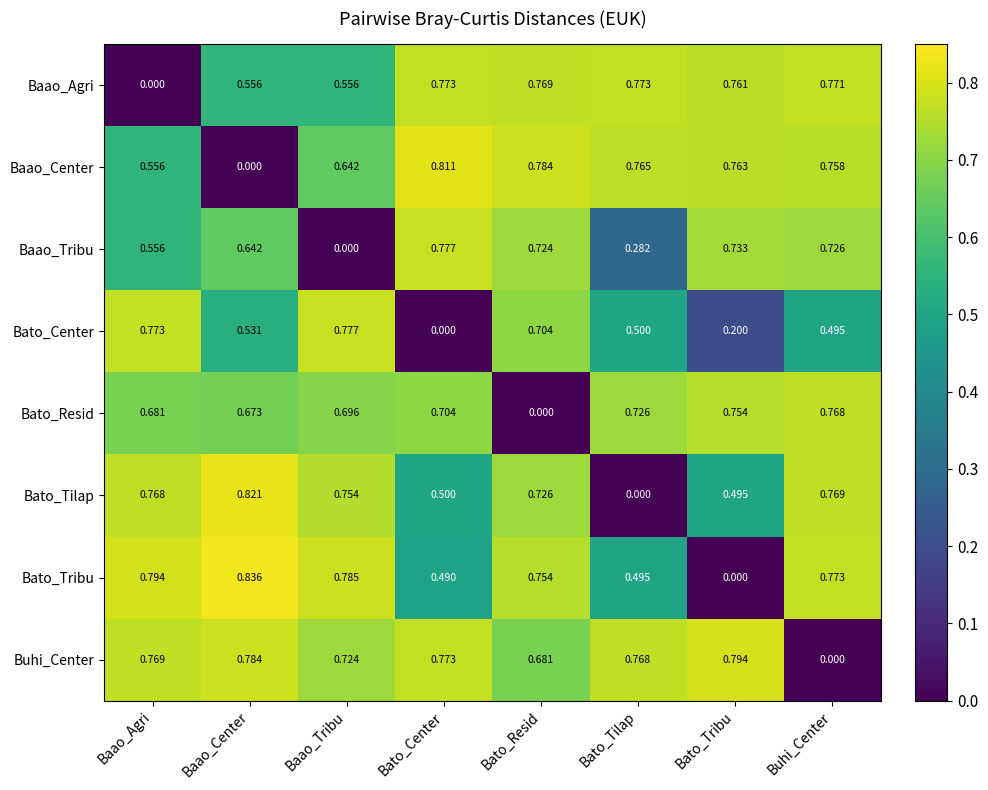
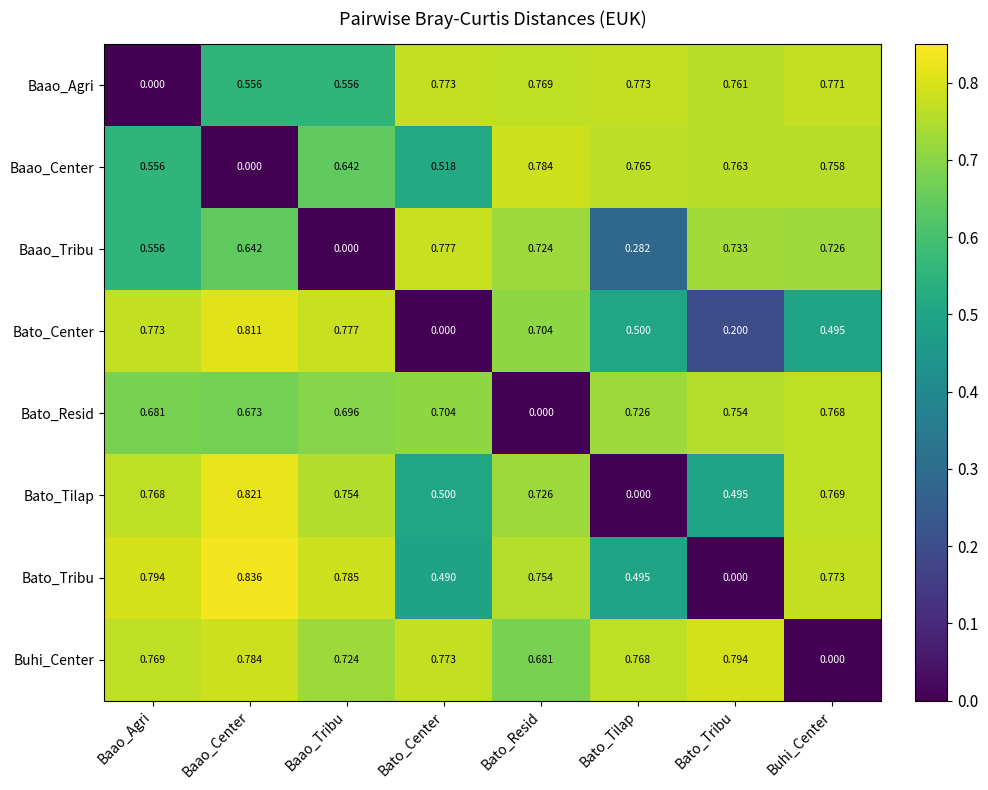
Baao_Center, Bato_Center: 0.811 -> 0.518
Bato_Center, Baao_Center: 0.531 -> 0.811
